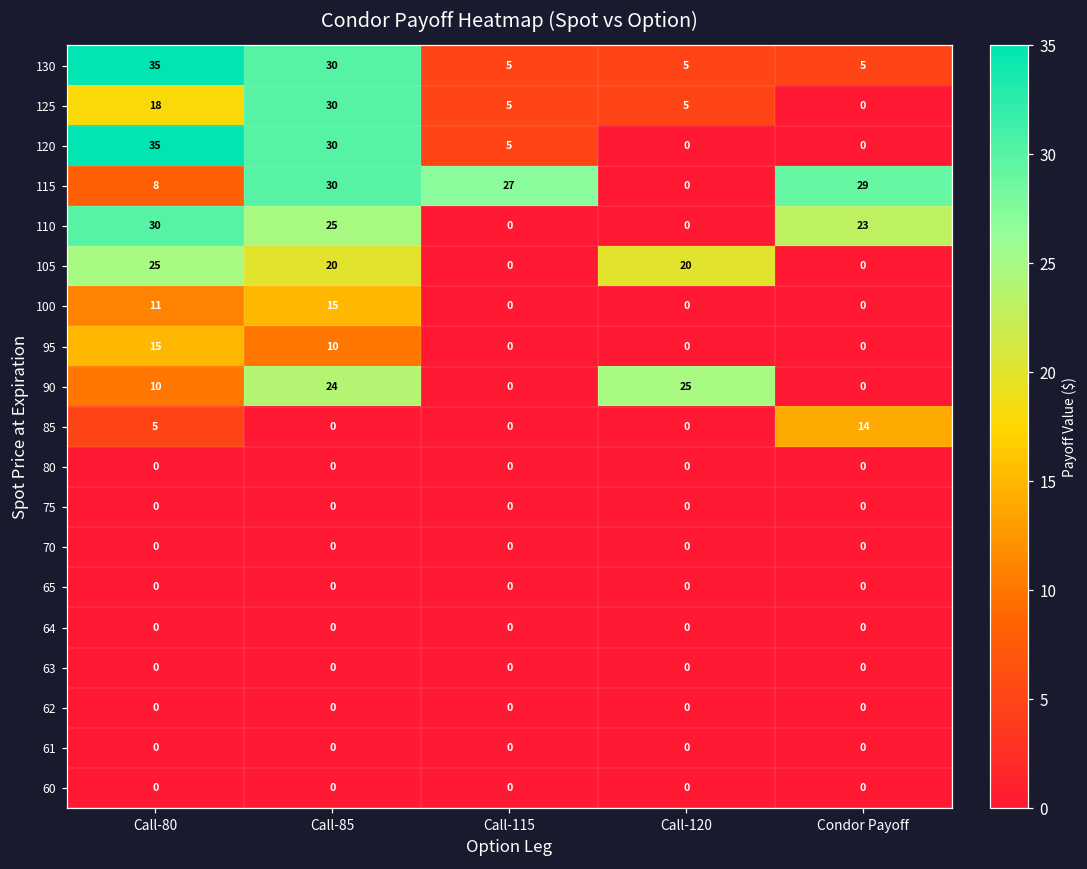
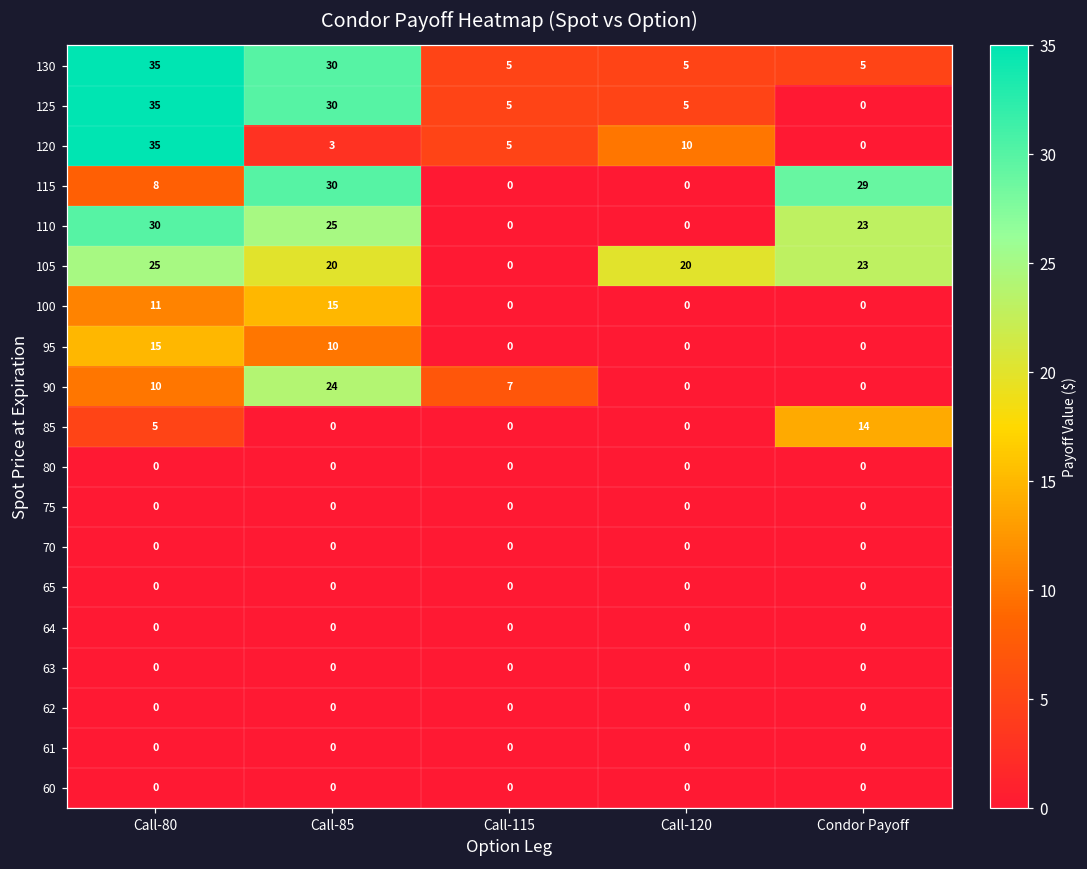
125, Call-80: 18 -> 35
120, Call-85: 30 -> 3
120, Call-120: 0 -> 10
115, Call-115: 27 -> 0
105, Condor Payoff: 0 -> 23
90, Call-115: 0 -> 7
90, Call-120: 25 -> 0
